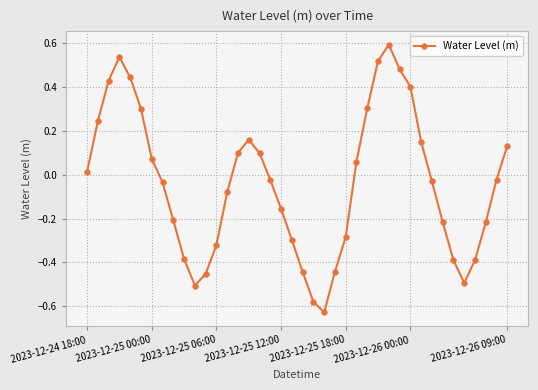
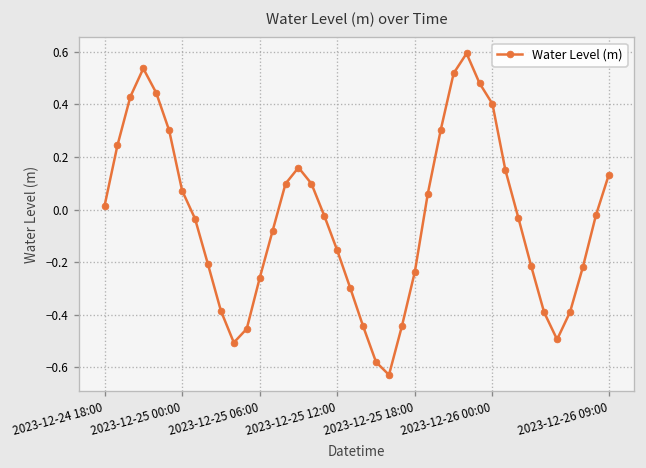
2023-12-25 06:00: -0.32 -> -0.26
2023-12-25 18:00: -0.28 -> -0.24
